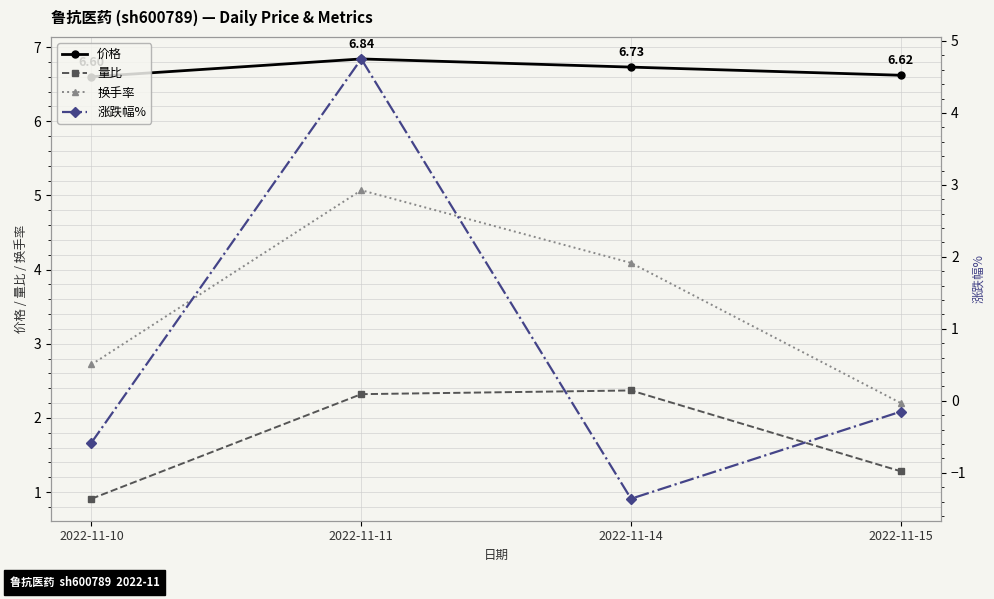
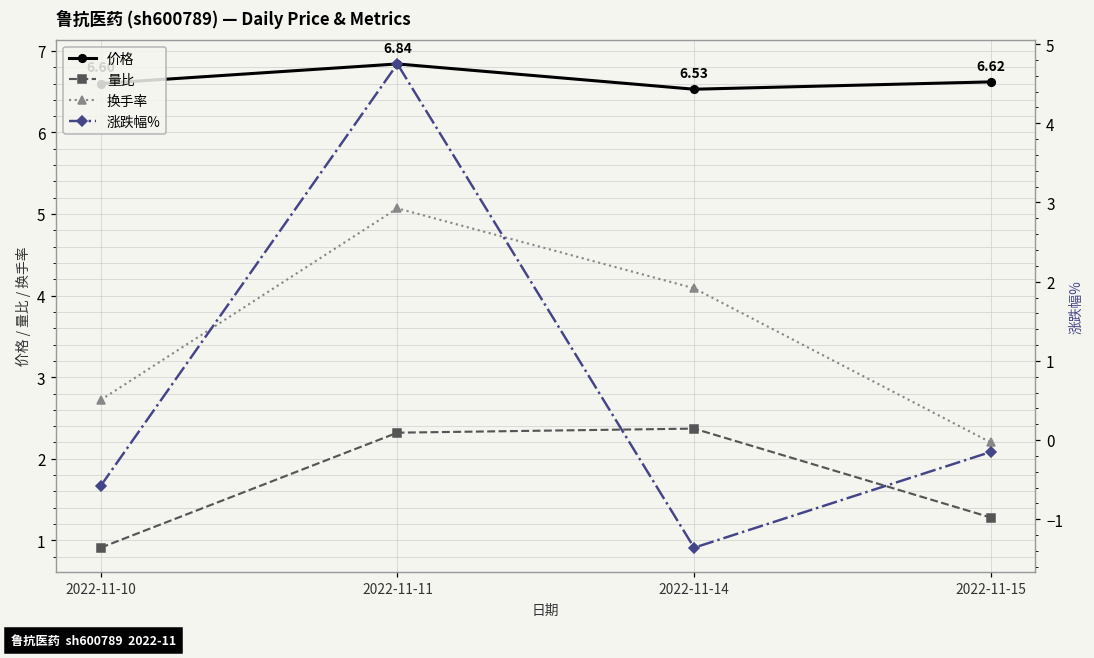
价格, 2022-11-14: 6.73 -> 6.53
